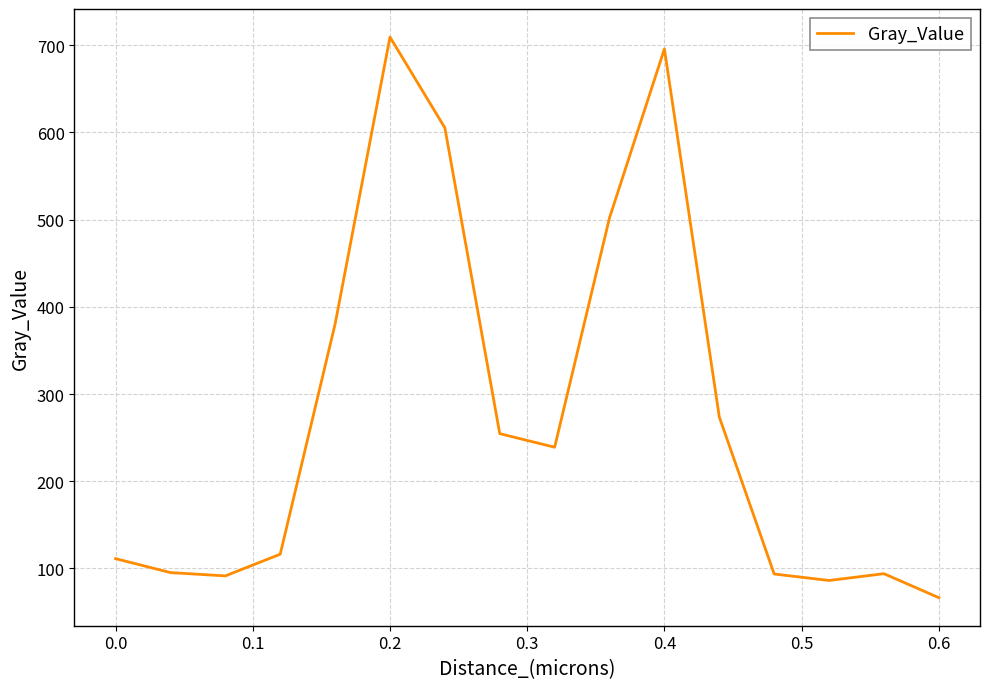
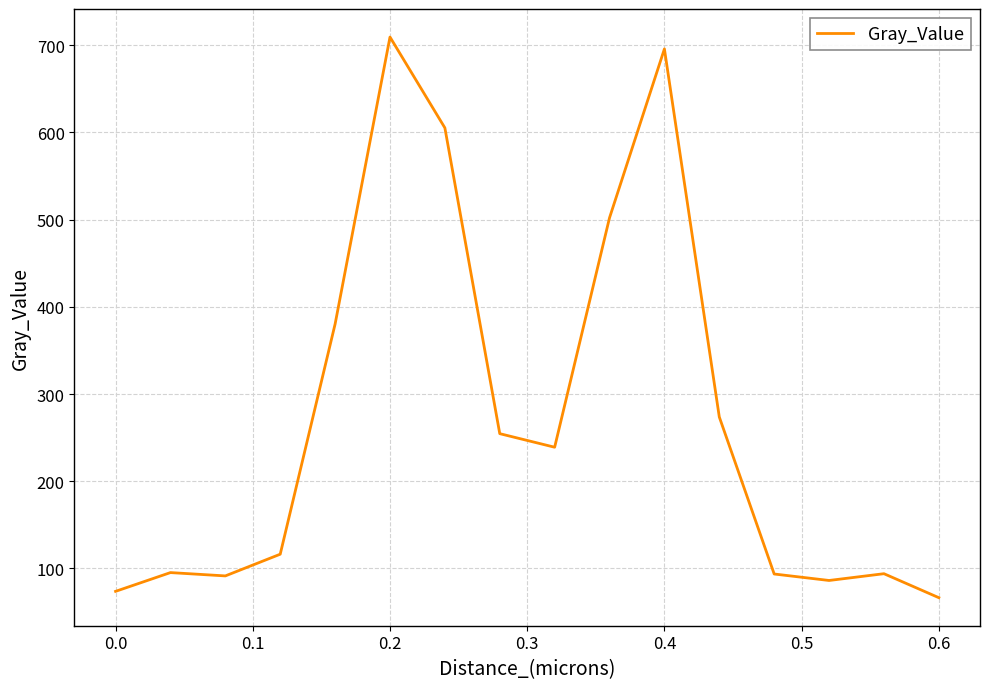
0.0: 110 -> 70
